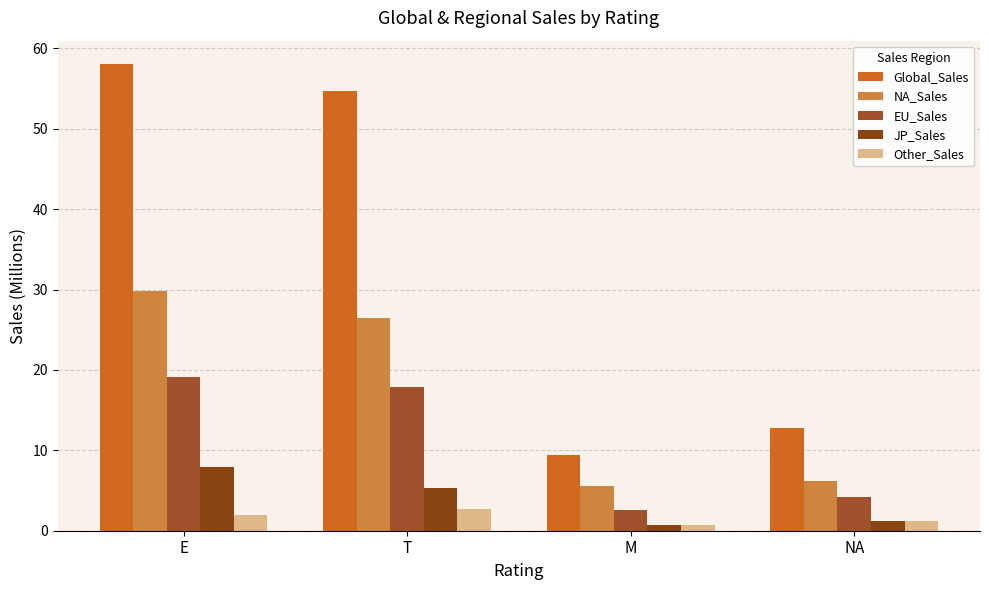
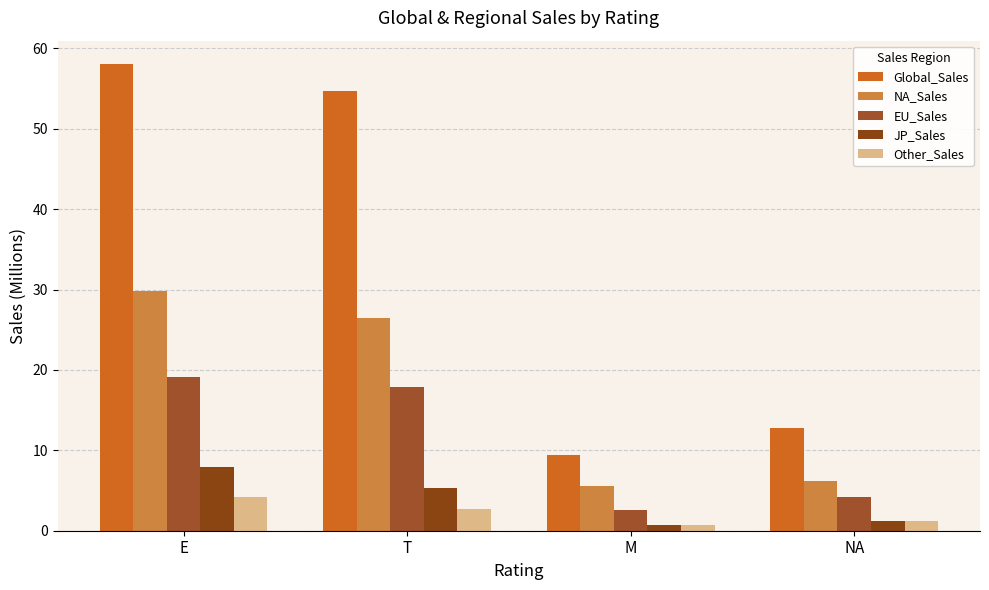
Other_Sales, E: 2 -> 4
